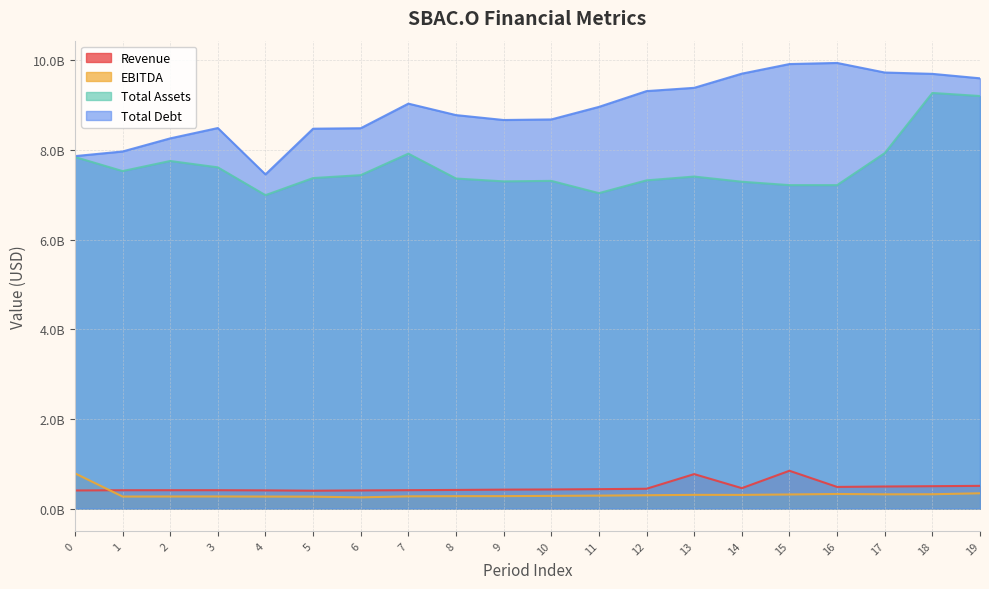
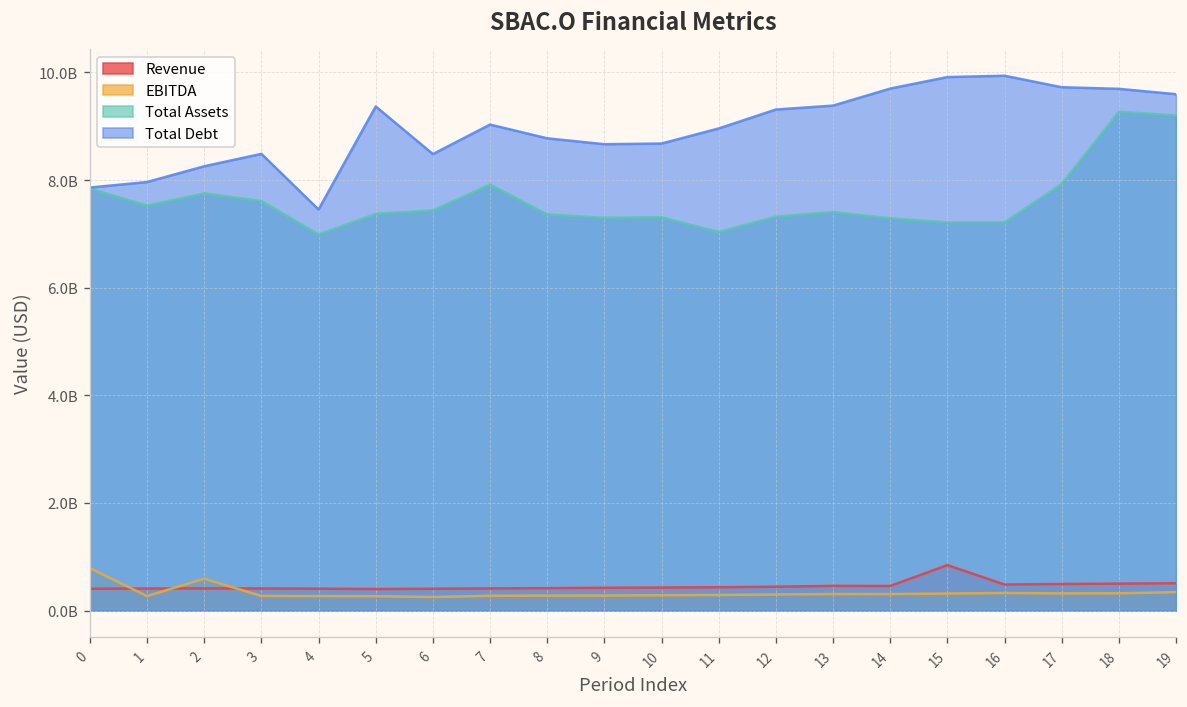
EBITDA, 2: 300000000 -> 600000000
Total Debt, 5: 8500000000 -> 9400000000
Revenue, 13: 800000000 -> 500000000
